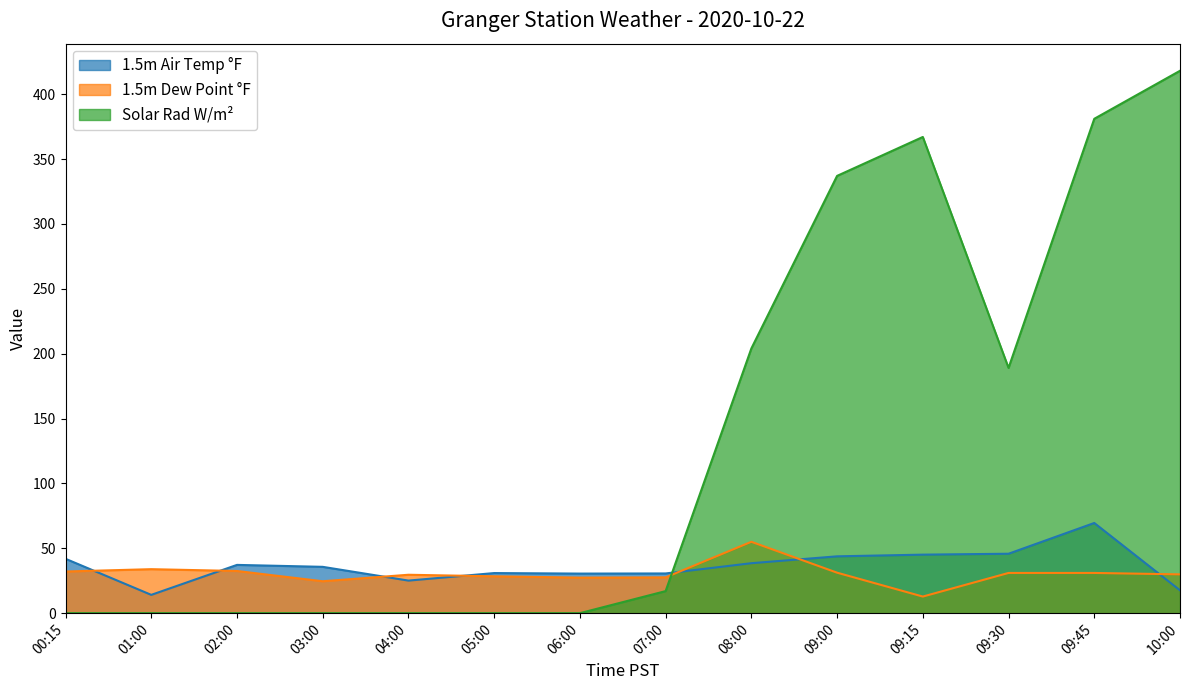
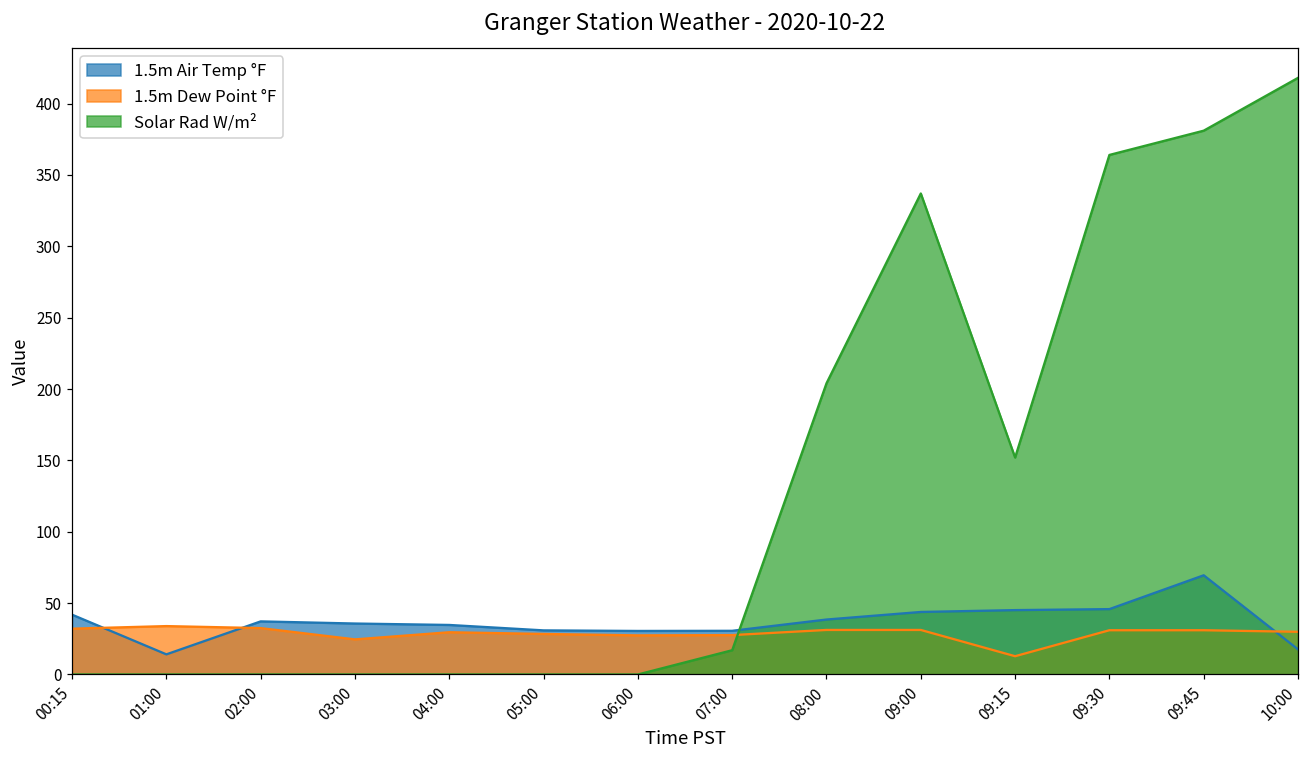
1.5m Air Temp °F, 04:00: 25 -> 35
1.5m Dew Point °F, 08:00: 55 -> 31
Solar Rad W/m², 09:15: 367 -> 152
Solar Rad W/m², 09:30: 189 -> 364
